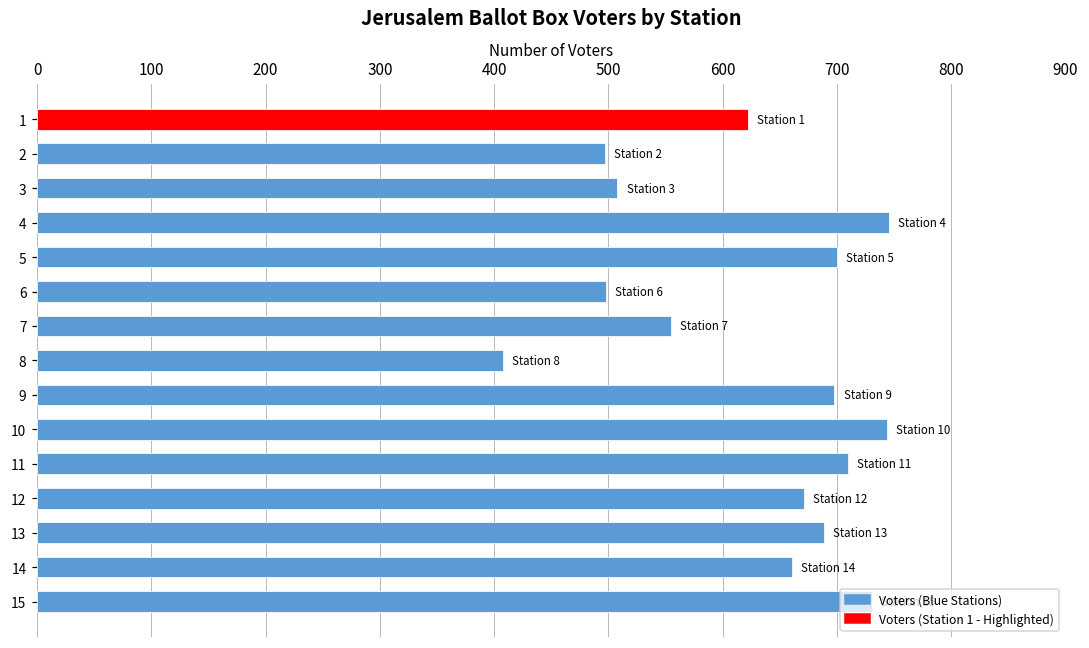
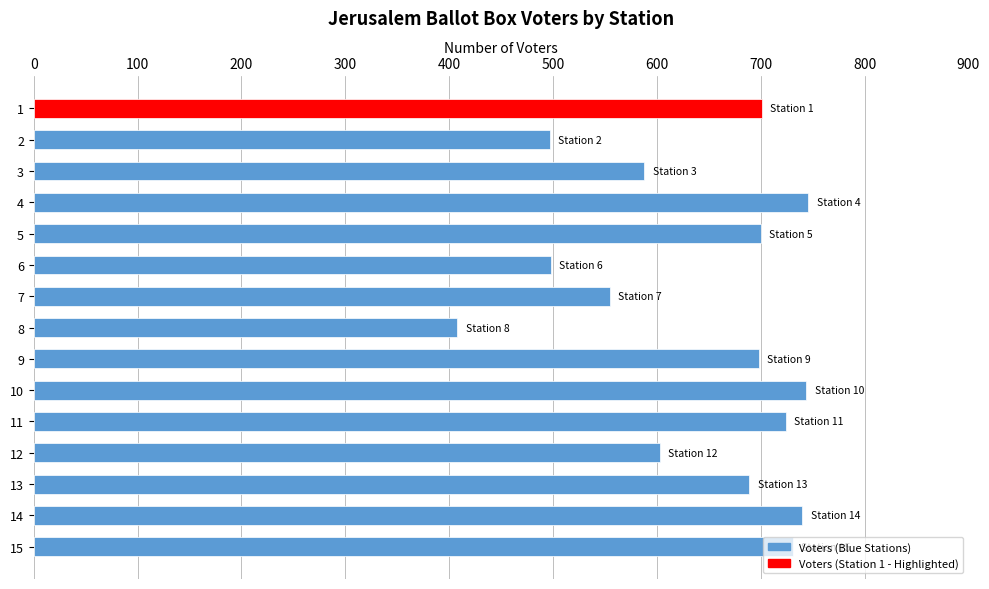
1: 622 -> 701
3: 508 -> 588
11: 710 -> 724
12: 671 -> 603
14: 661 -> 740
